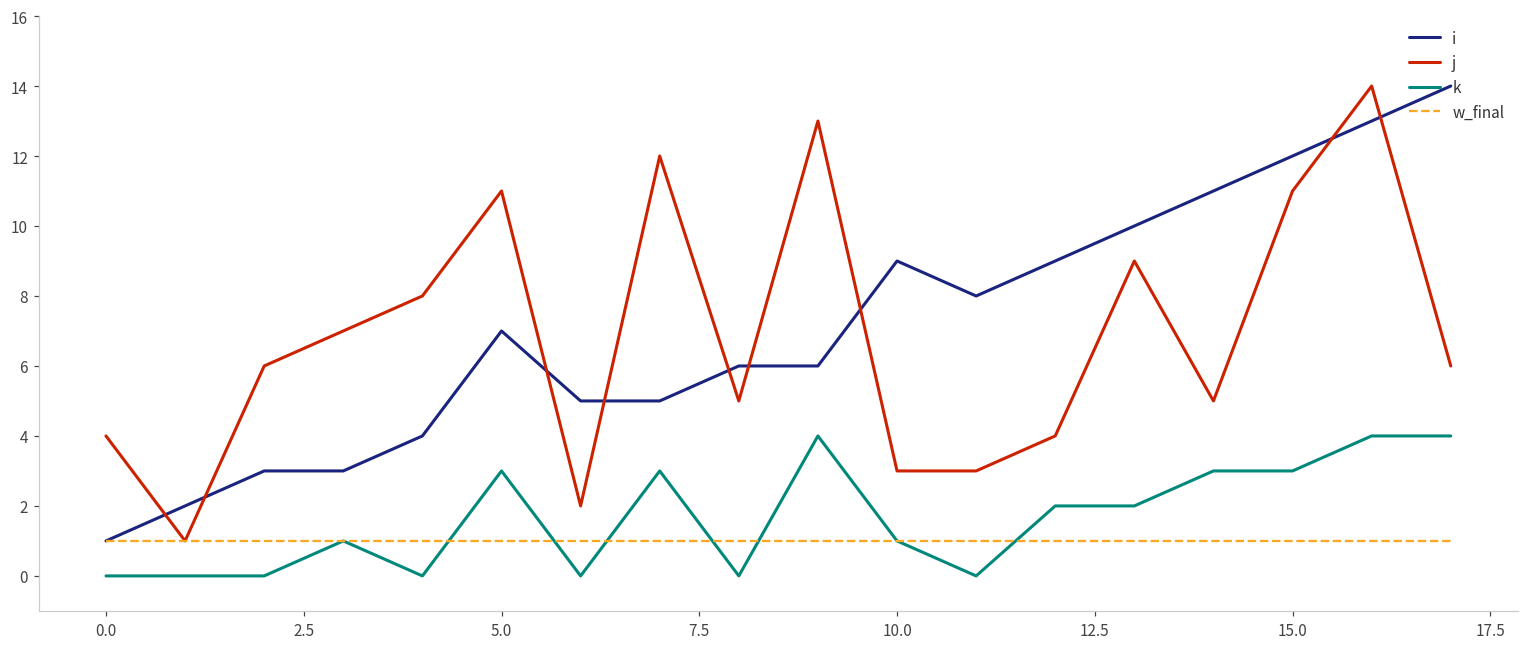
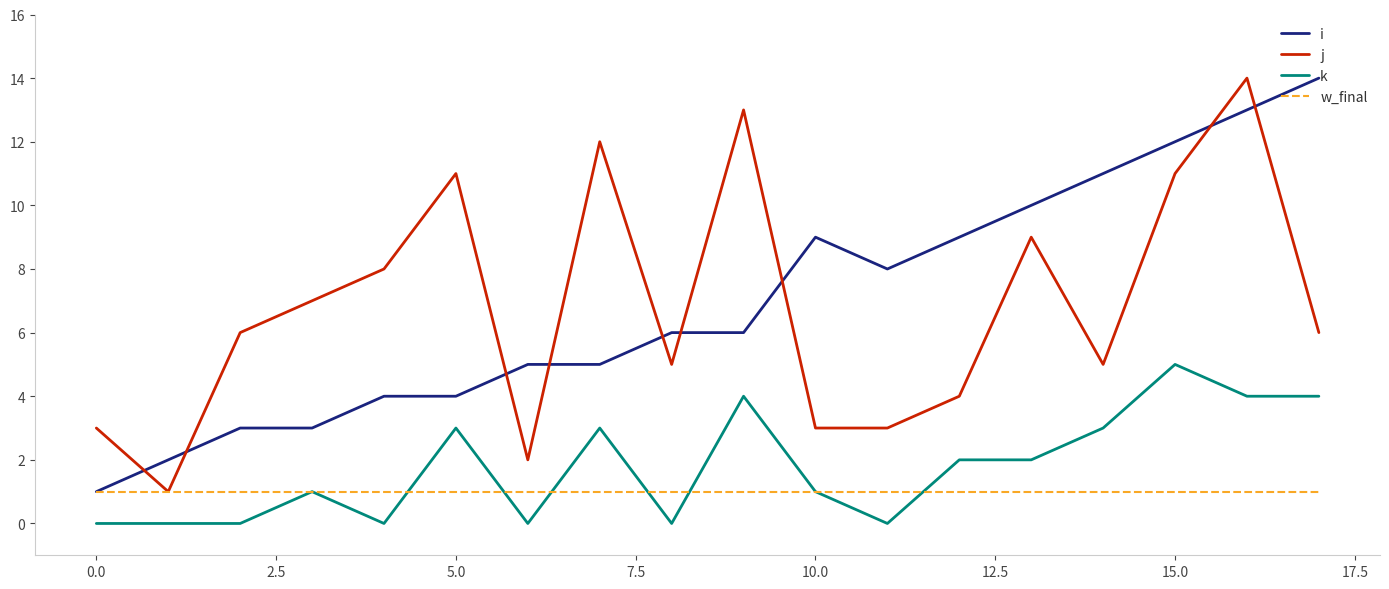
j, 0.0: 4 -> 3
i, 5.0: 7 -> 4
k, 15.0: 3 -> 5
